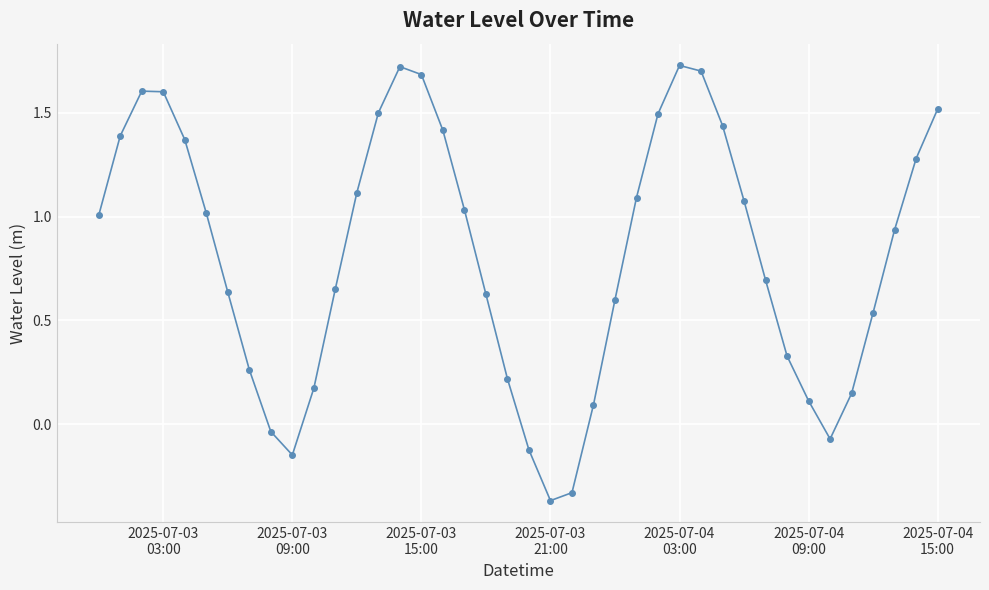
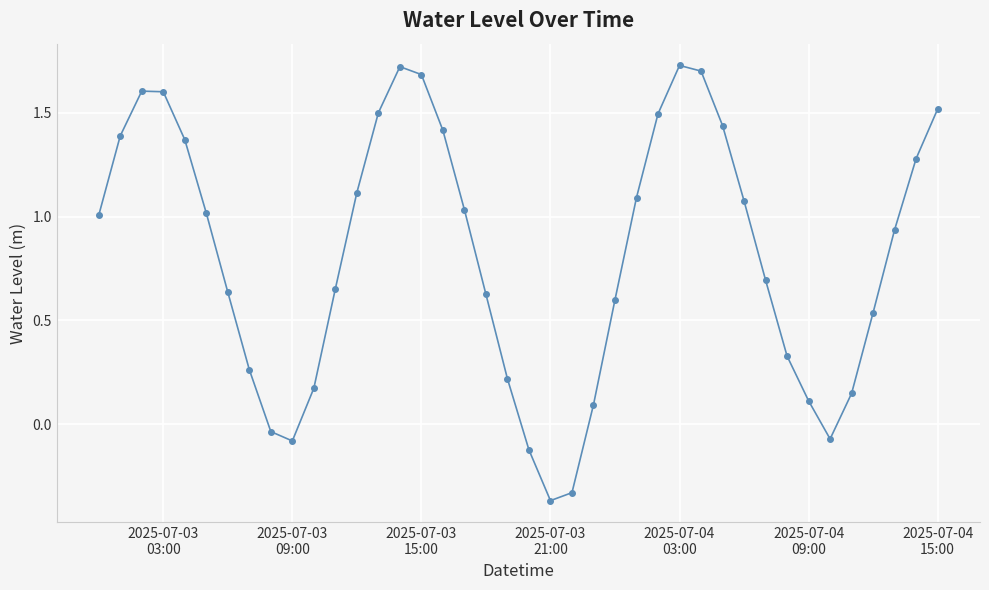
2025-07-03 09:00: -0.15 -> -0.08
